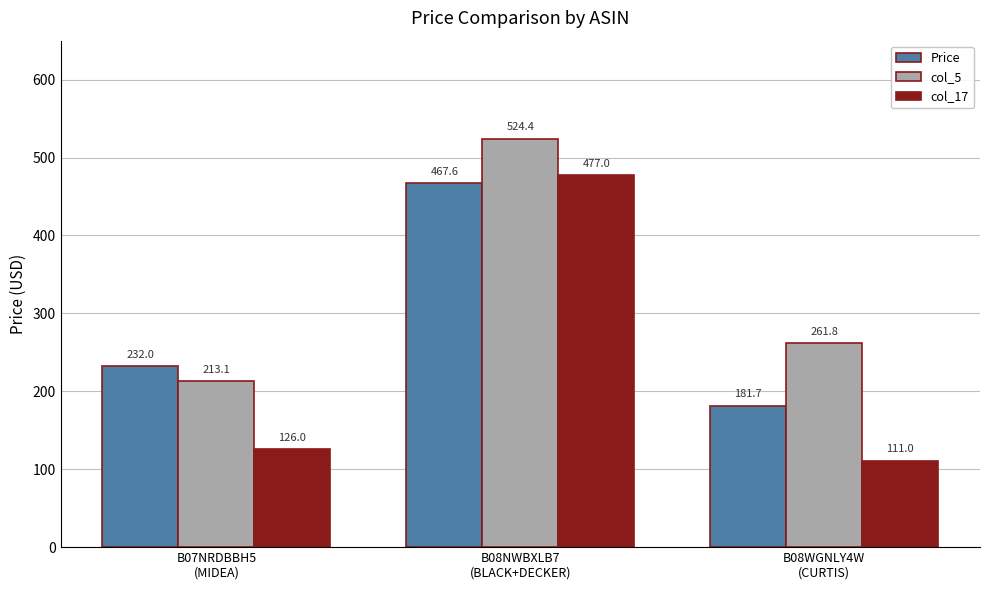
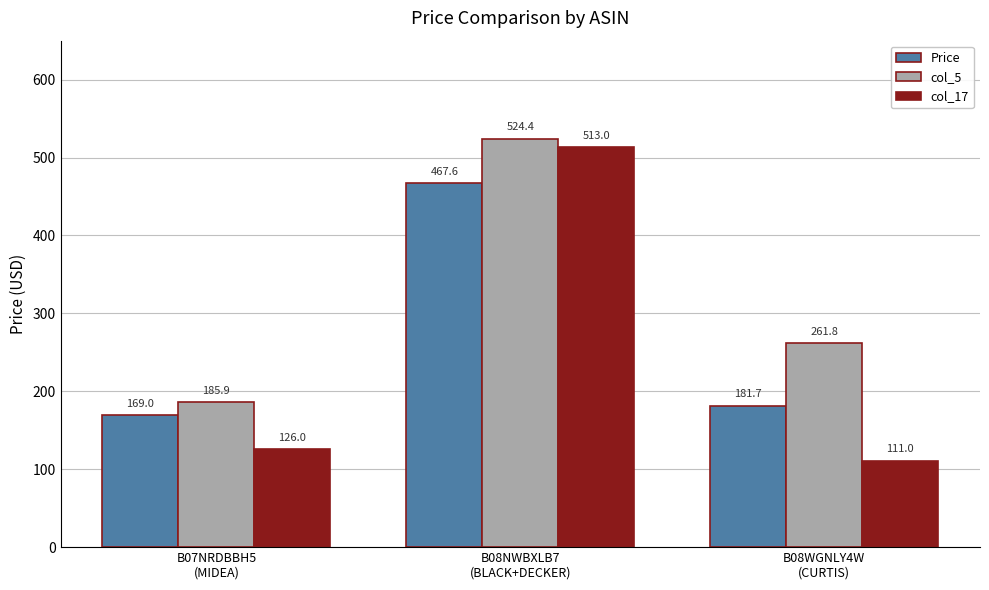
Price, B07NRDBBH5 (MIDEA): 232.0 -> 169.0
col_5, B07NRDBBH5 (MIDEA): 213.1 -> 185.9
col_17, B08NWBXLB7 (BLACK+DECKER): 477.0 -> 513.0
